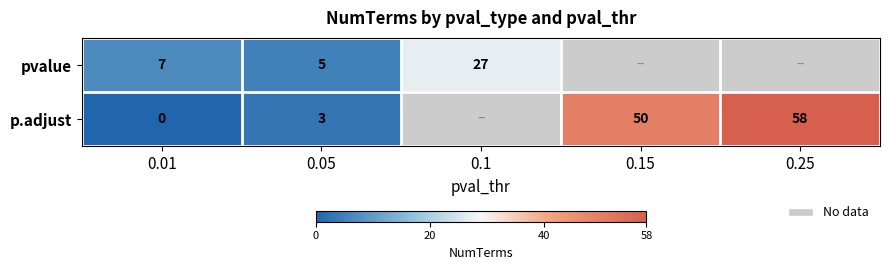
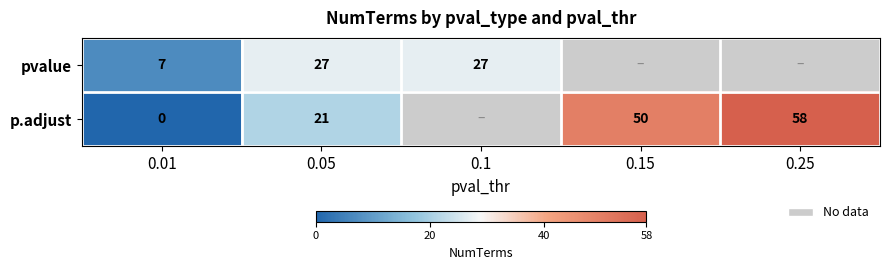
pvalue, 0.05: 5 -> 27
p.adjust, 0.05: 3 -> 21
